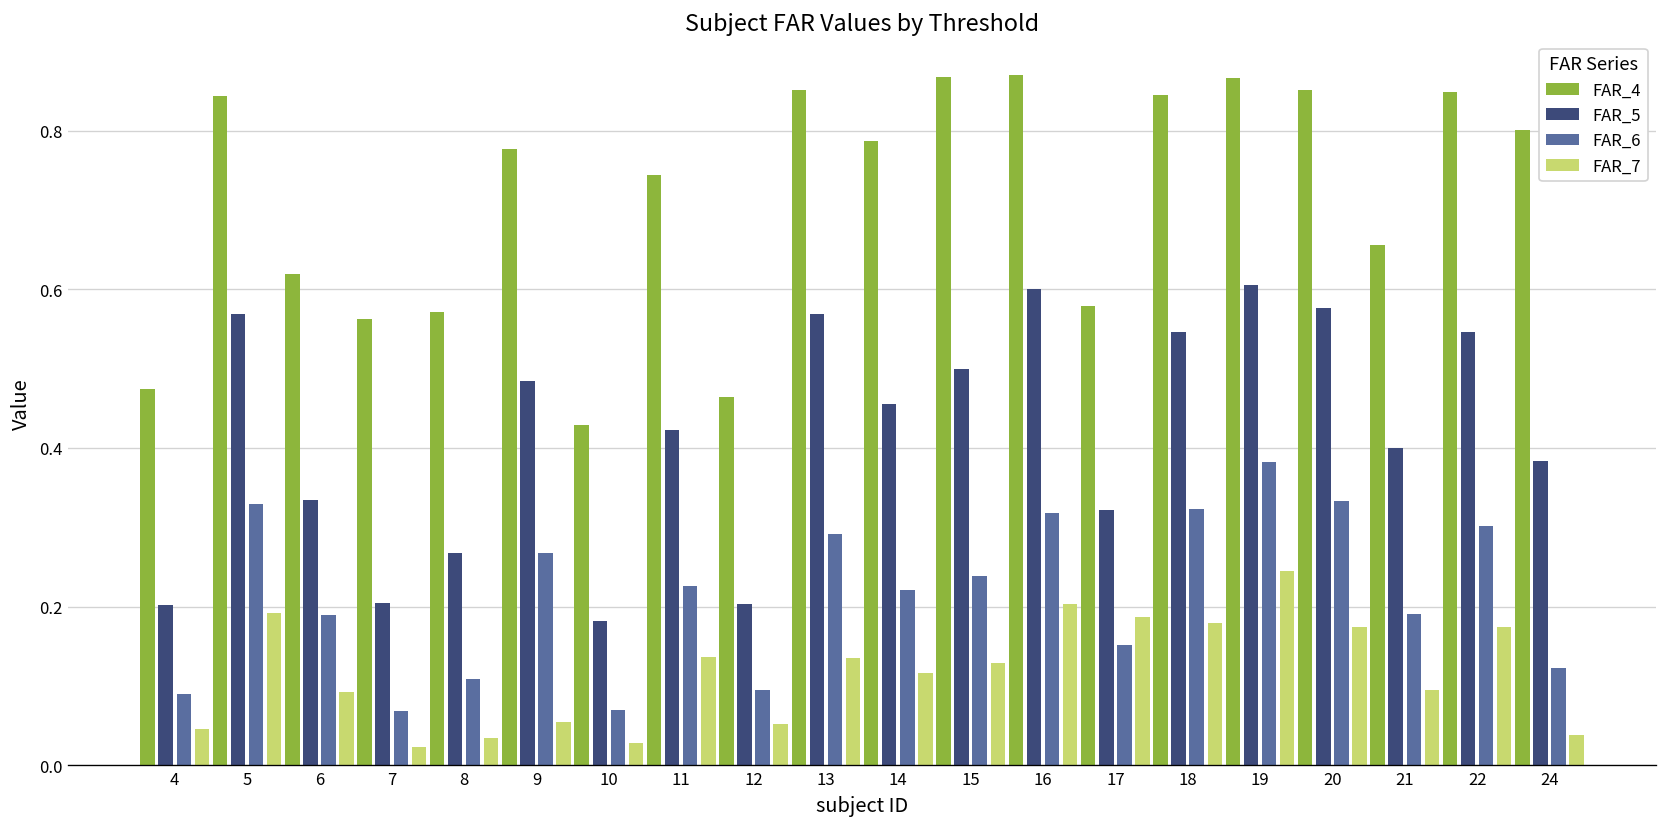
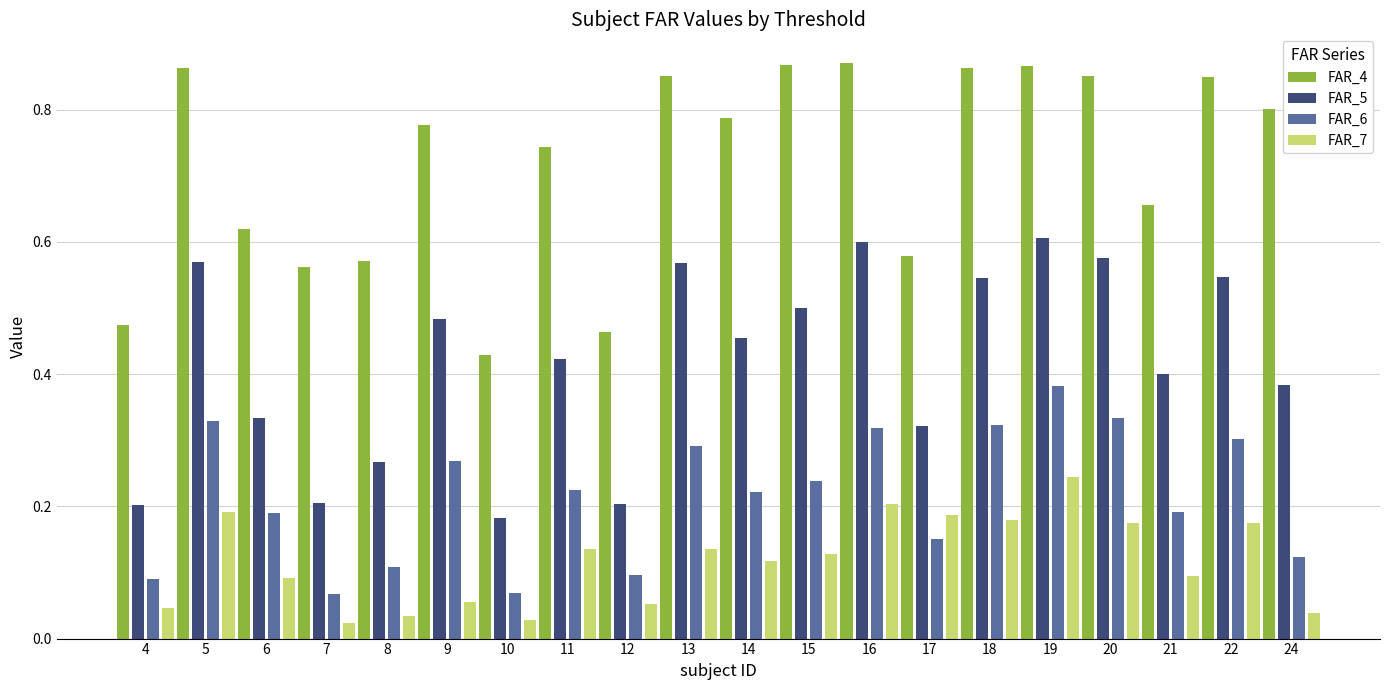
FAR_4, 5: 0.84 -> 0.86
FAR_4, 18: 0.84 -> 0.86
